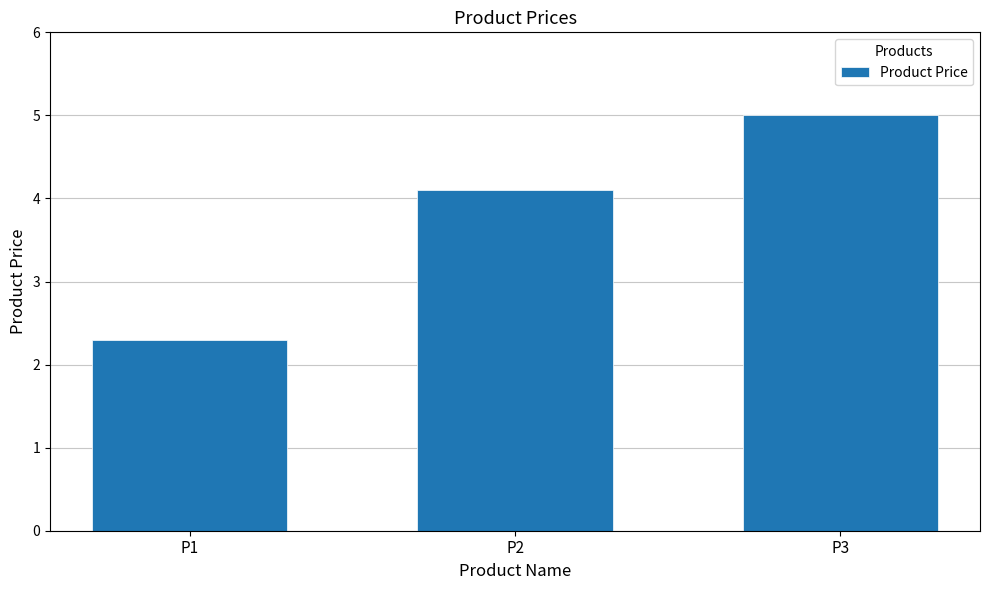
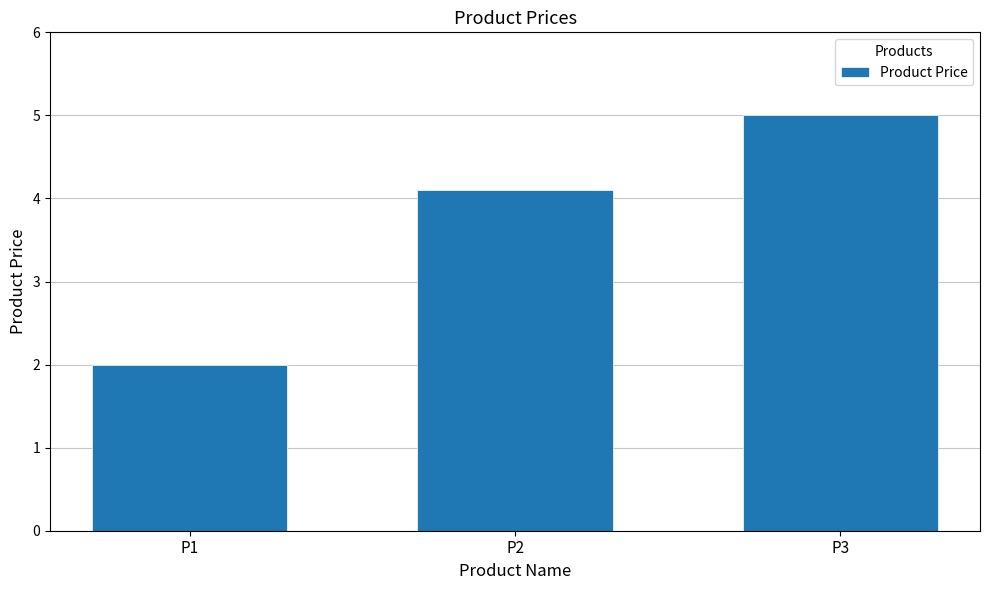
P1: 2.3 -> 2.0
